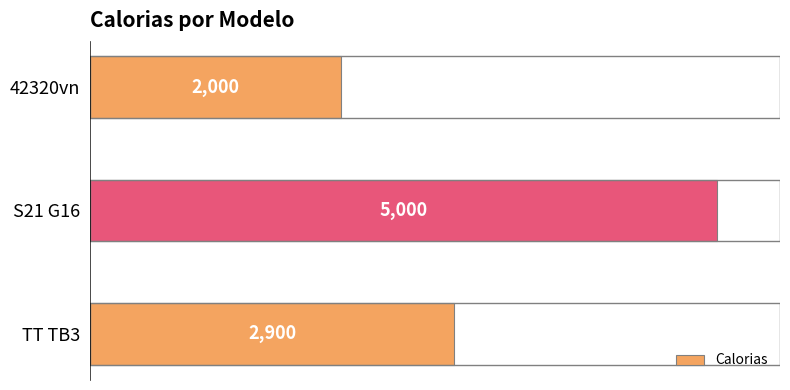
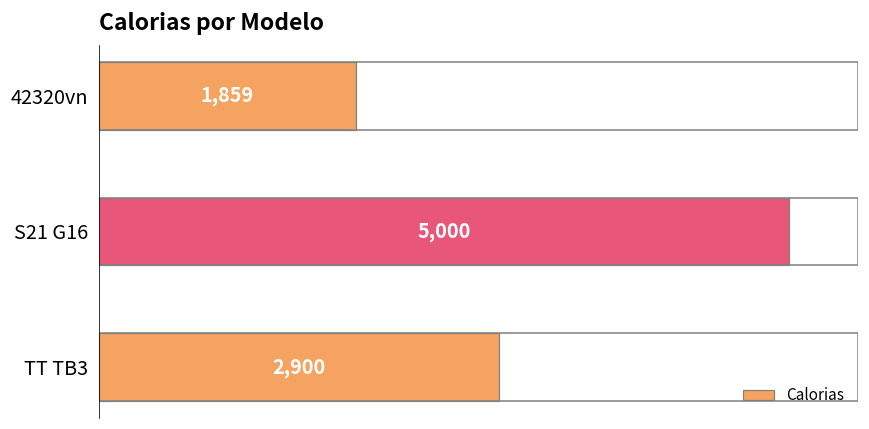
42320vn: 2,000 -> 1,859
